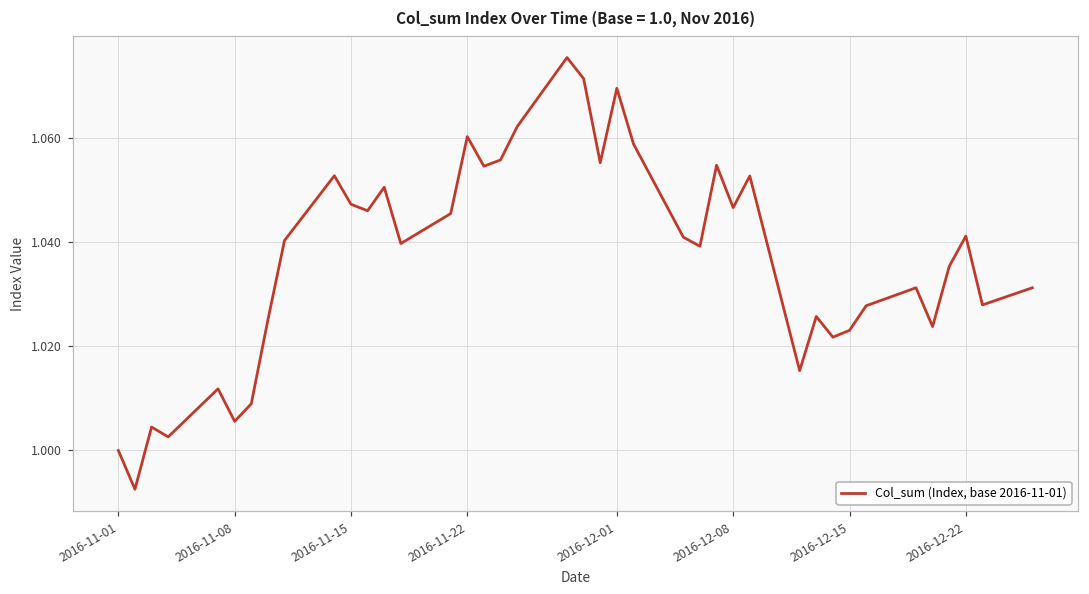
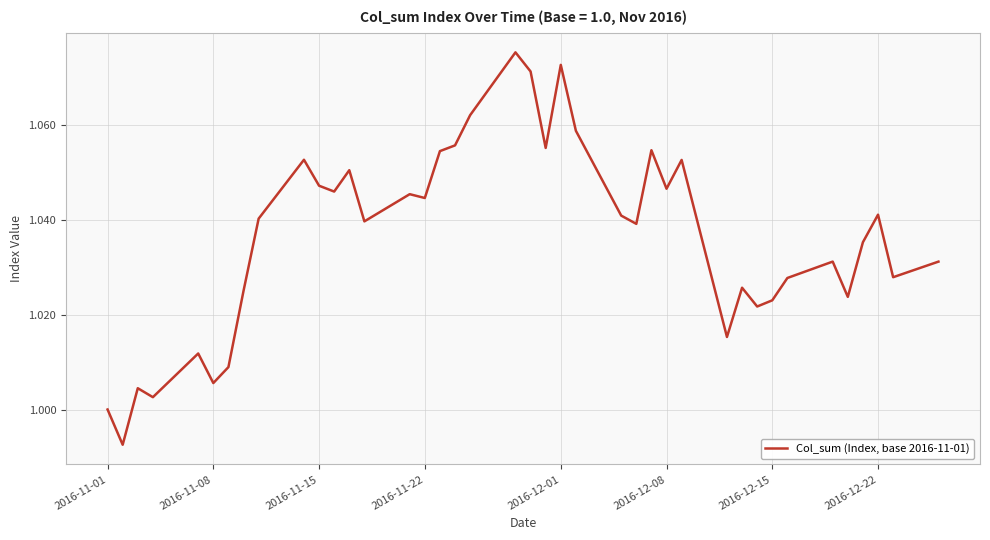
2016-11-22: 1.060 -> 1.045
2016-12-01: 1.070 -> 1.073
